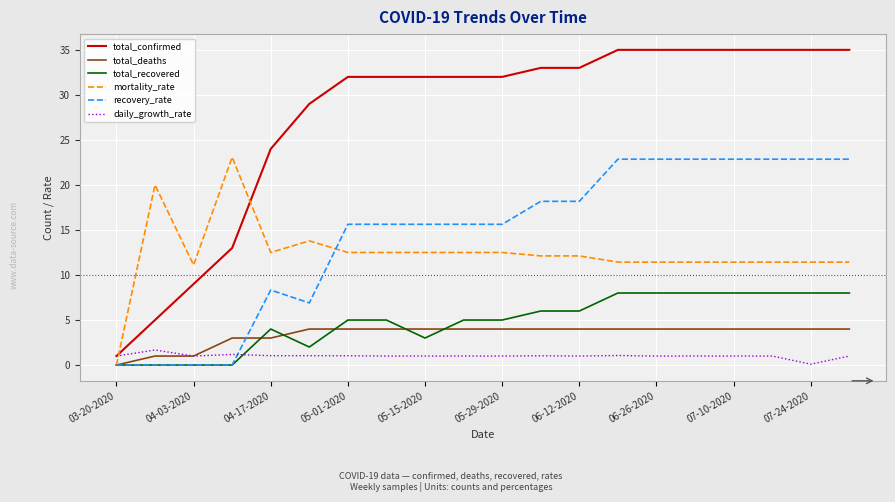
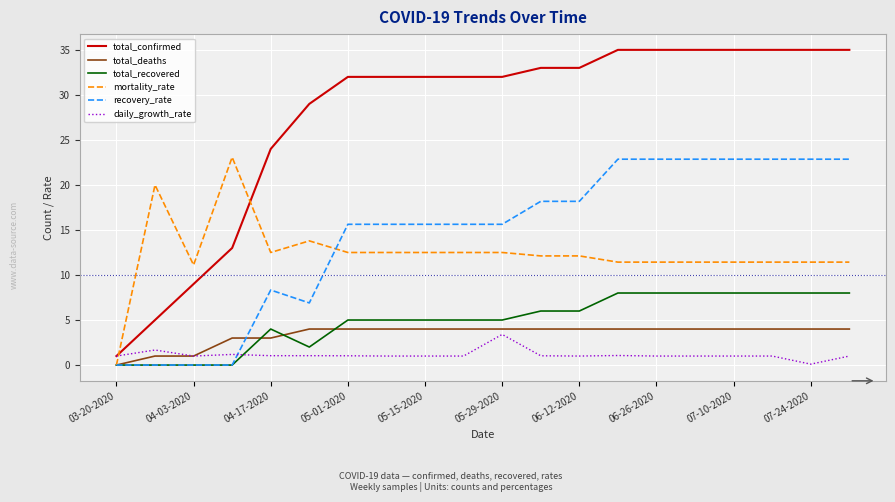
total_recovered, 05-15-2020: 3 -> 5
daily_growth_rate, 05-29-2020: 1 -> 3
